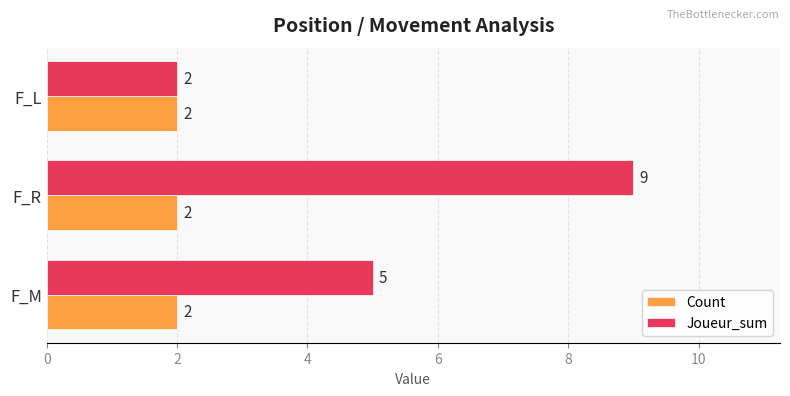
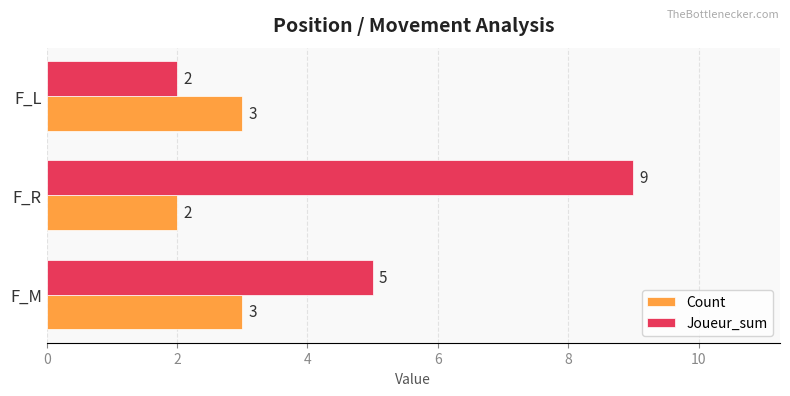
Count, F_L: 2 -> 3
Count, F_M: 2 -> 3
